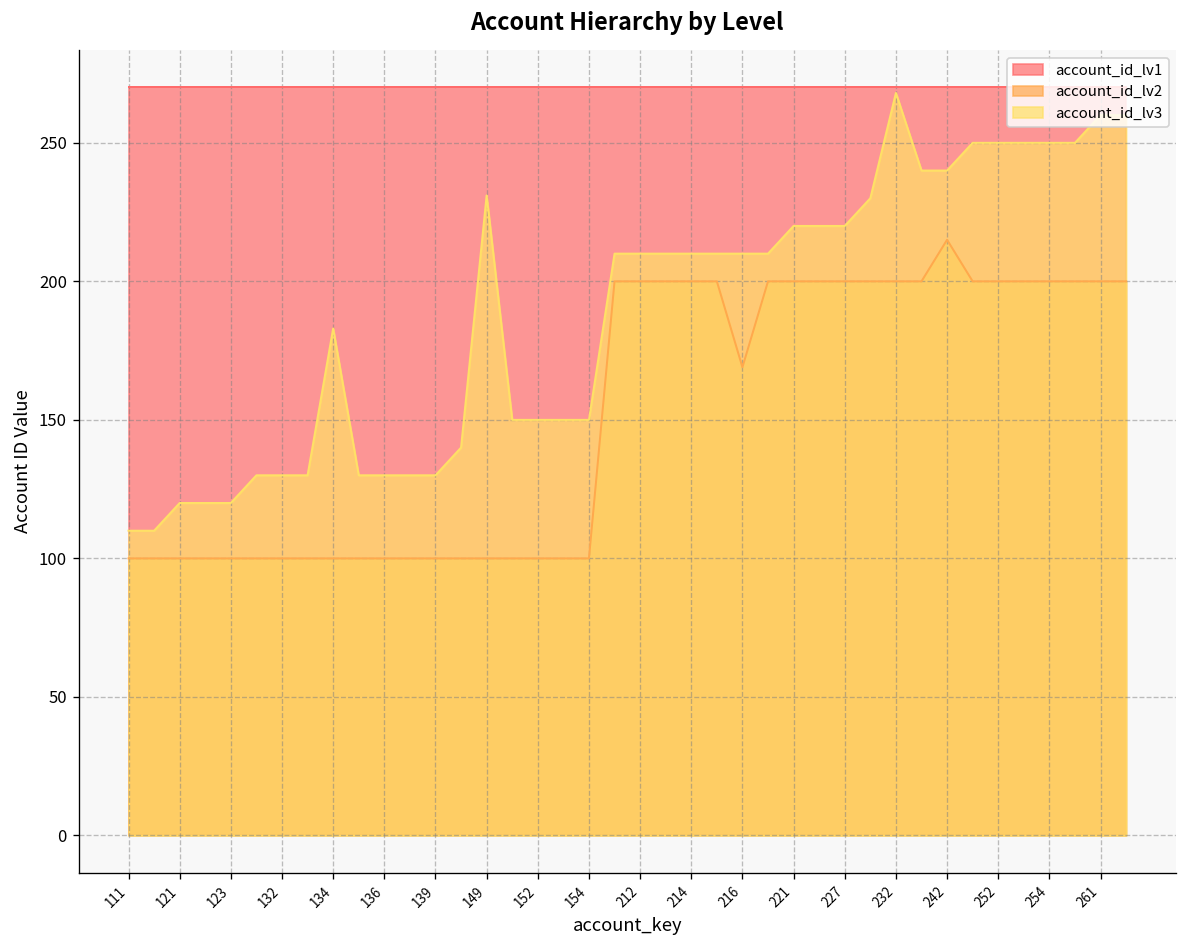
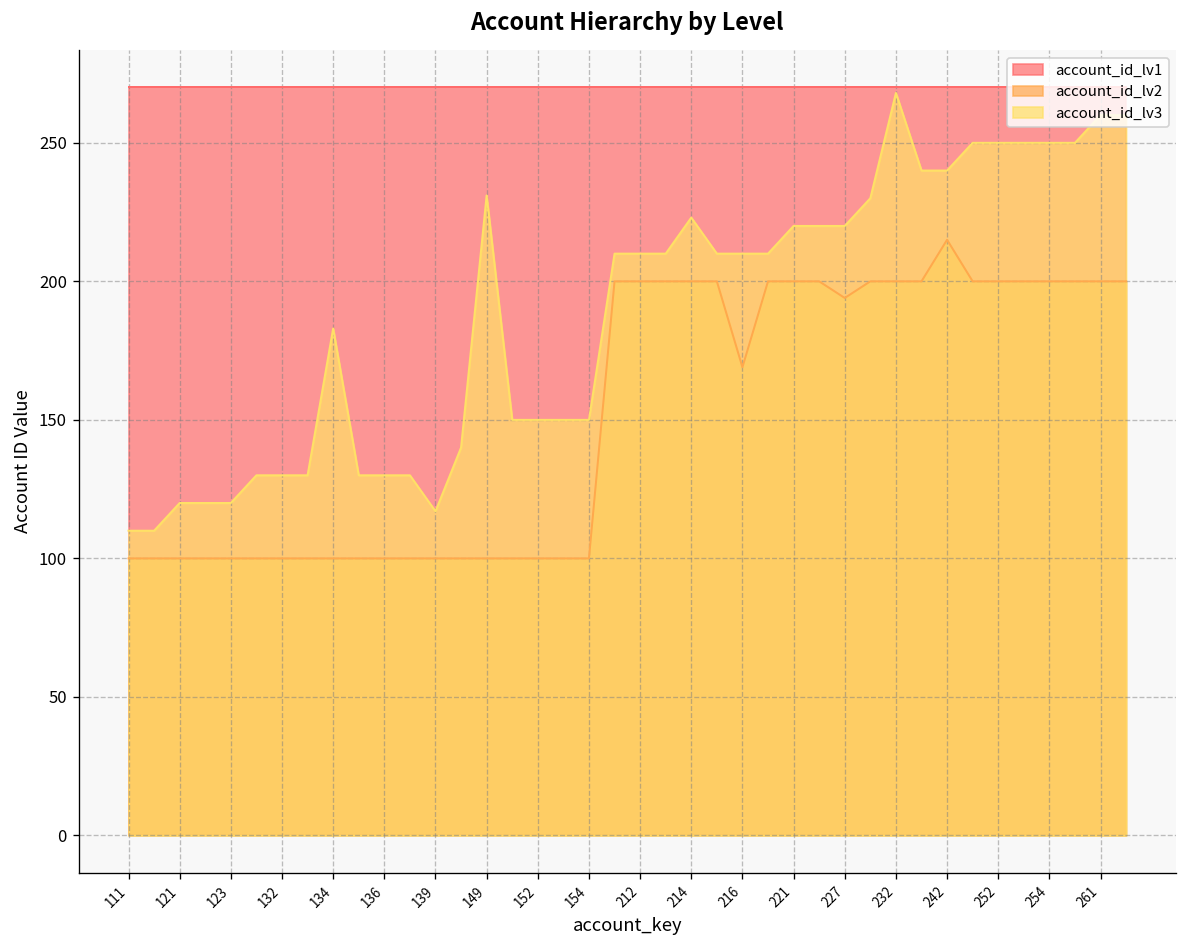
account_id_lv3, 139: 130 -> 117
account_id_lv3, 214: 210 -> 223
account_id_lv2, 227: 200 -> 194
